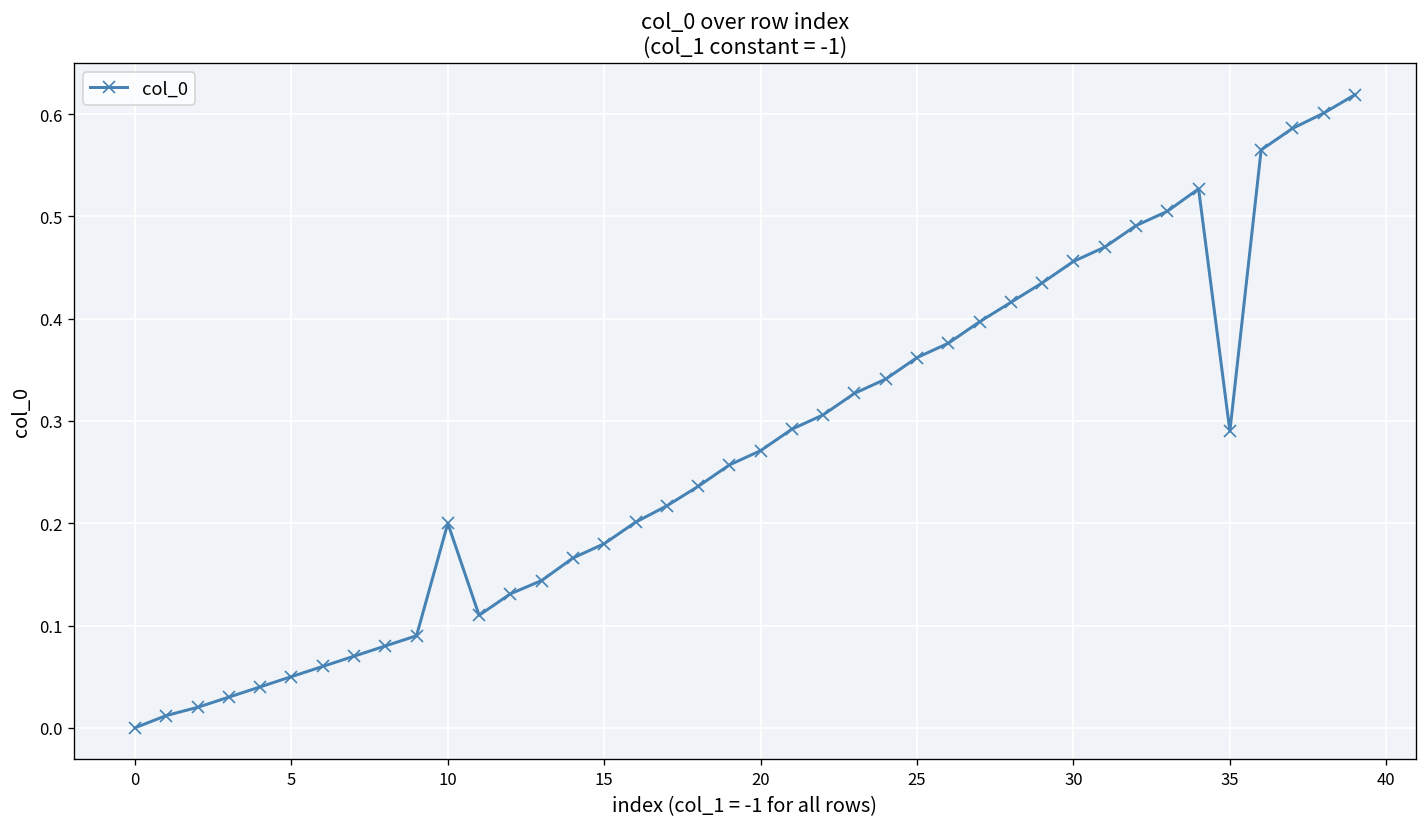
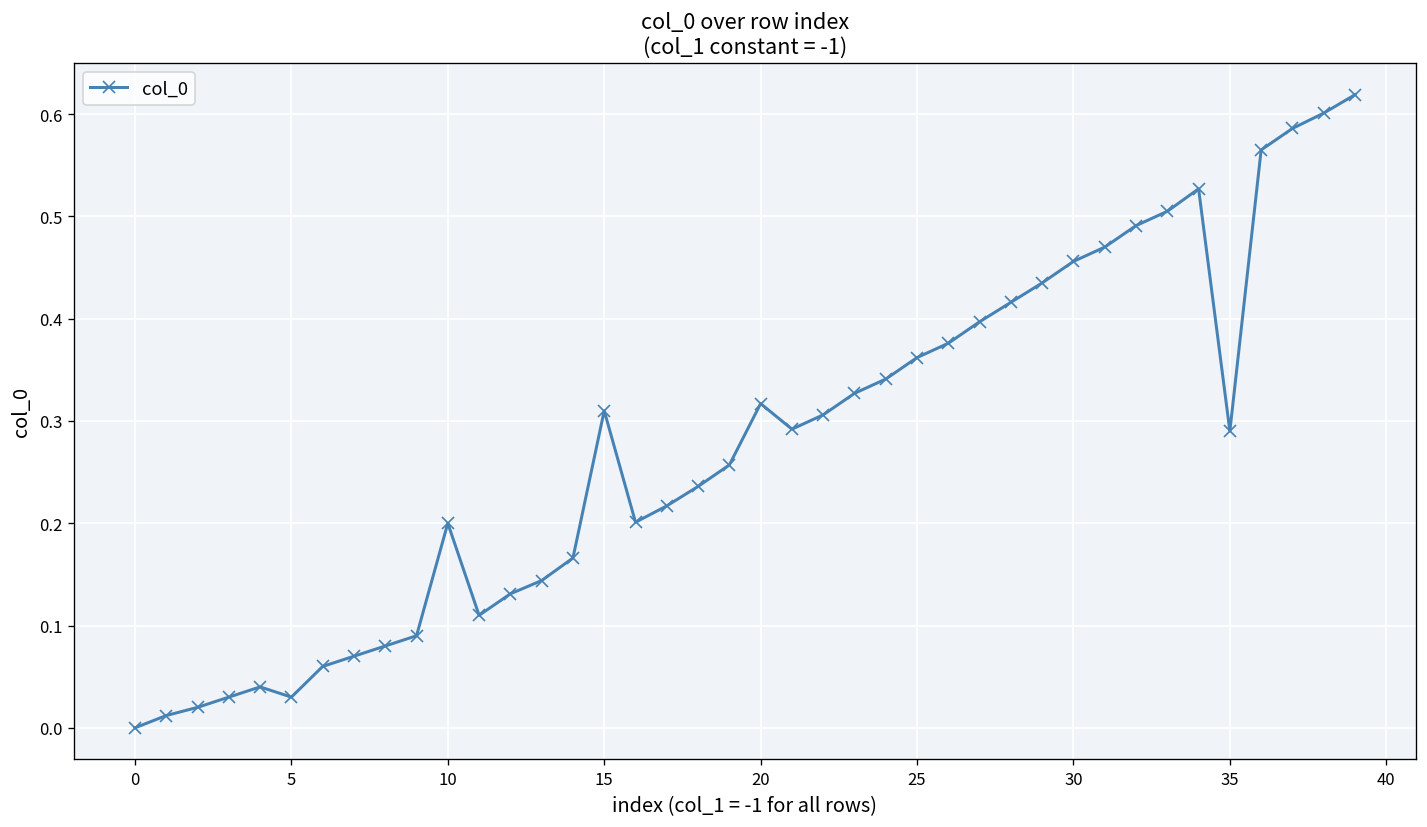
5: 0.05 -> 0.03
15: 0.18 -> 0.31
20: 0.27 -> 0.32
